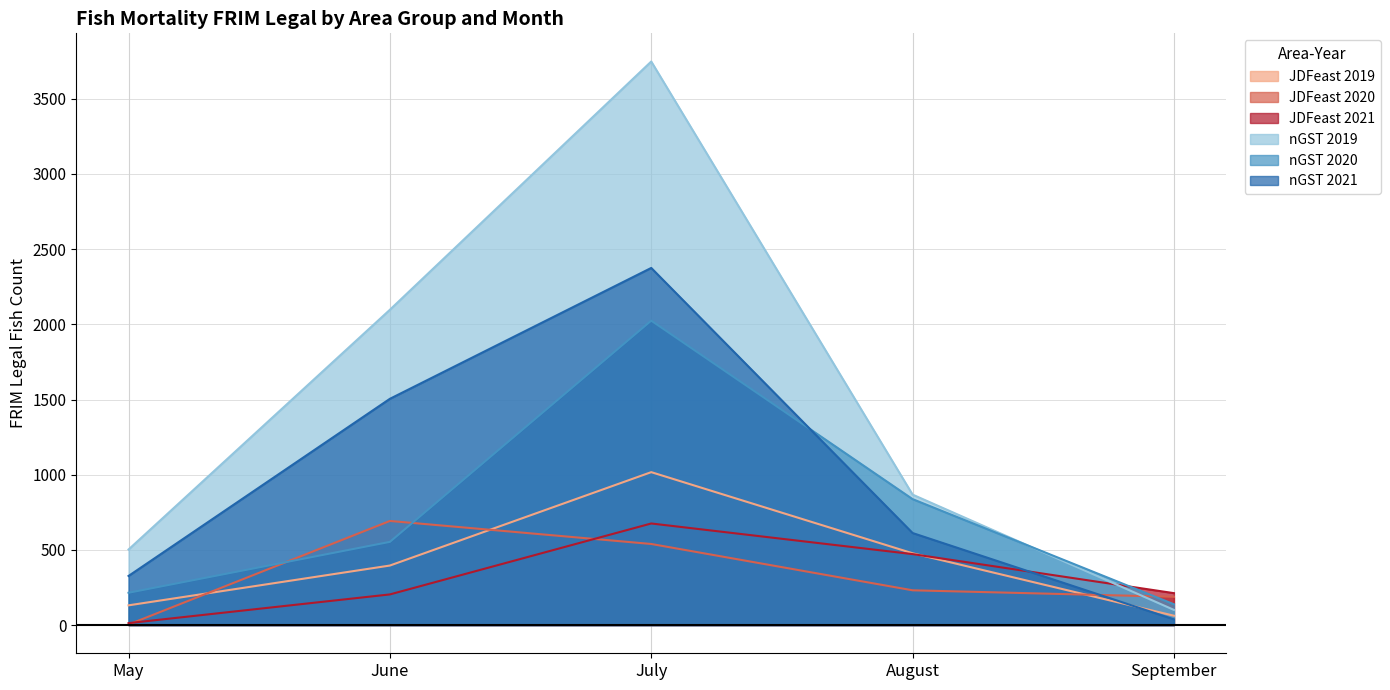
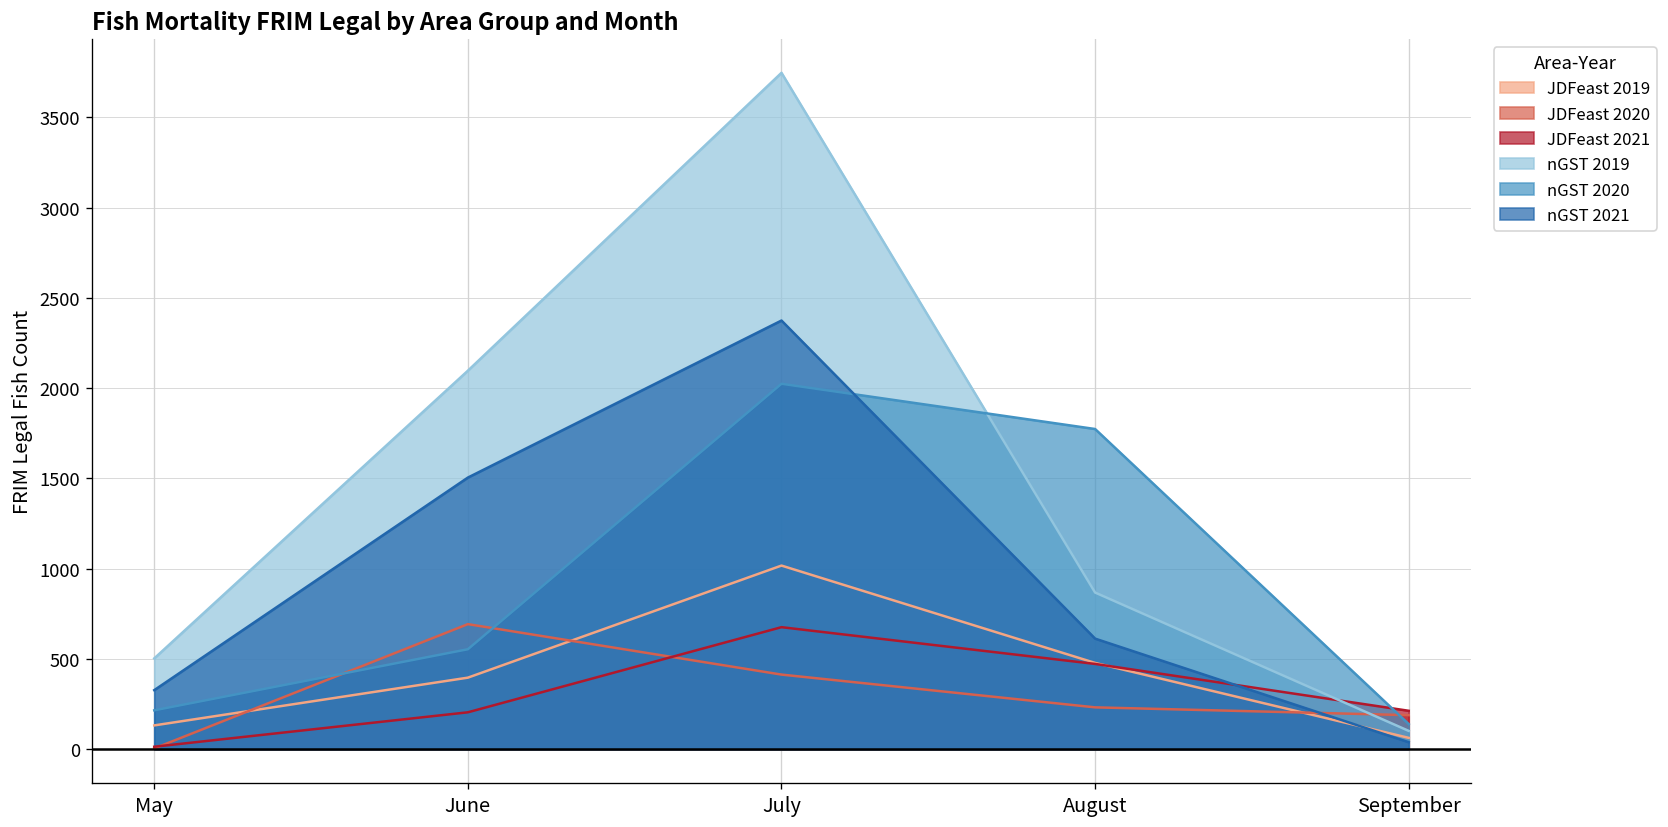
JDFeast 2020, July: 540 -> 410
nGST 2020, August: 840 -> 1770
